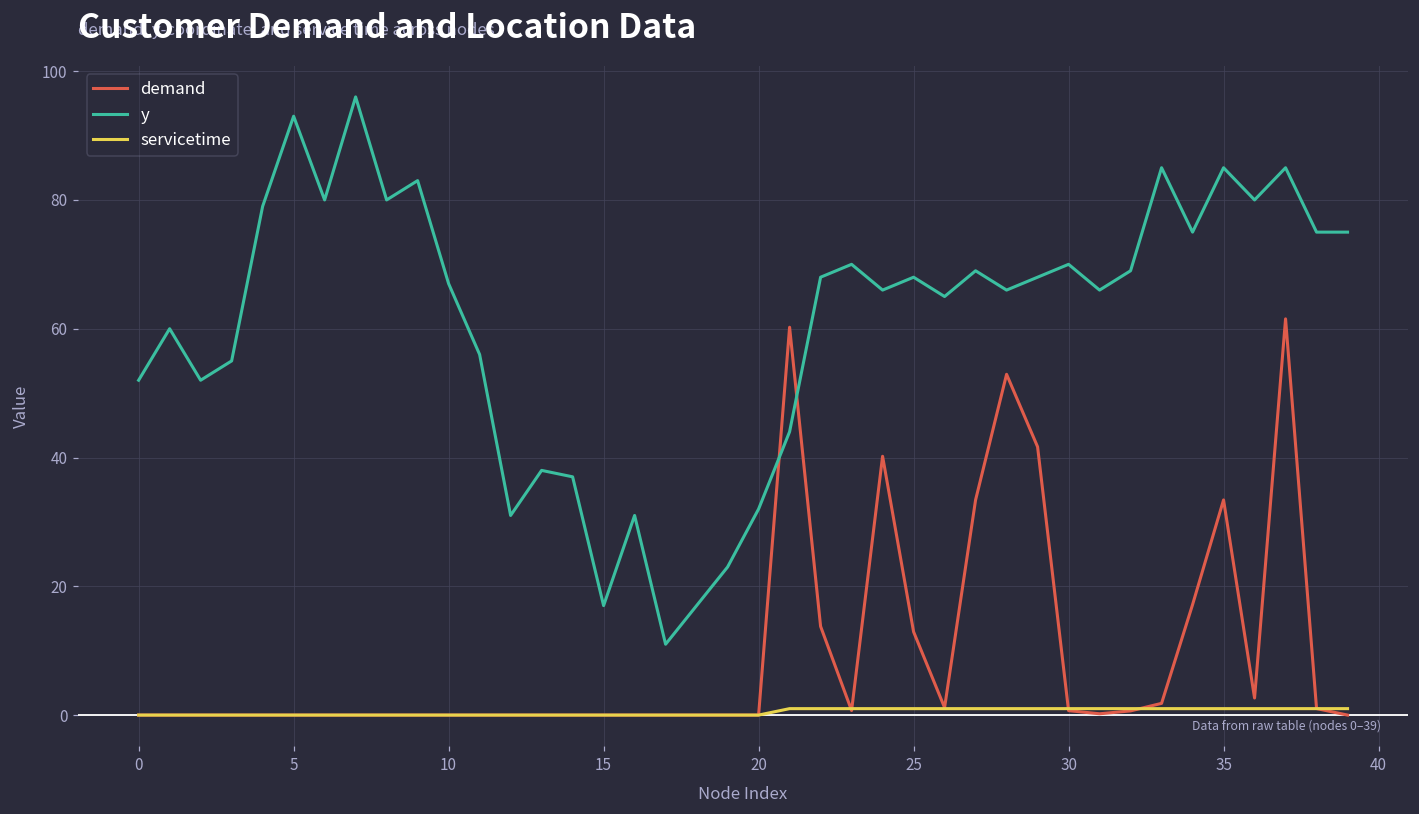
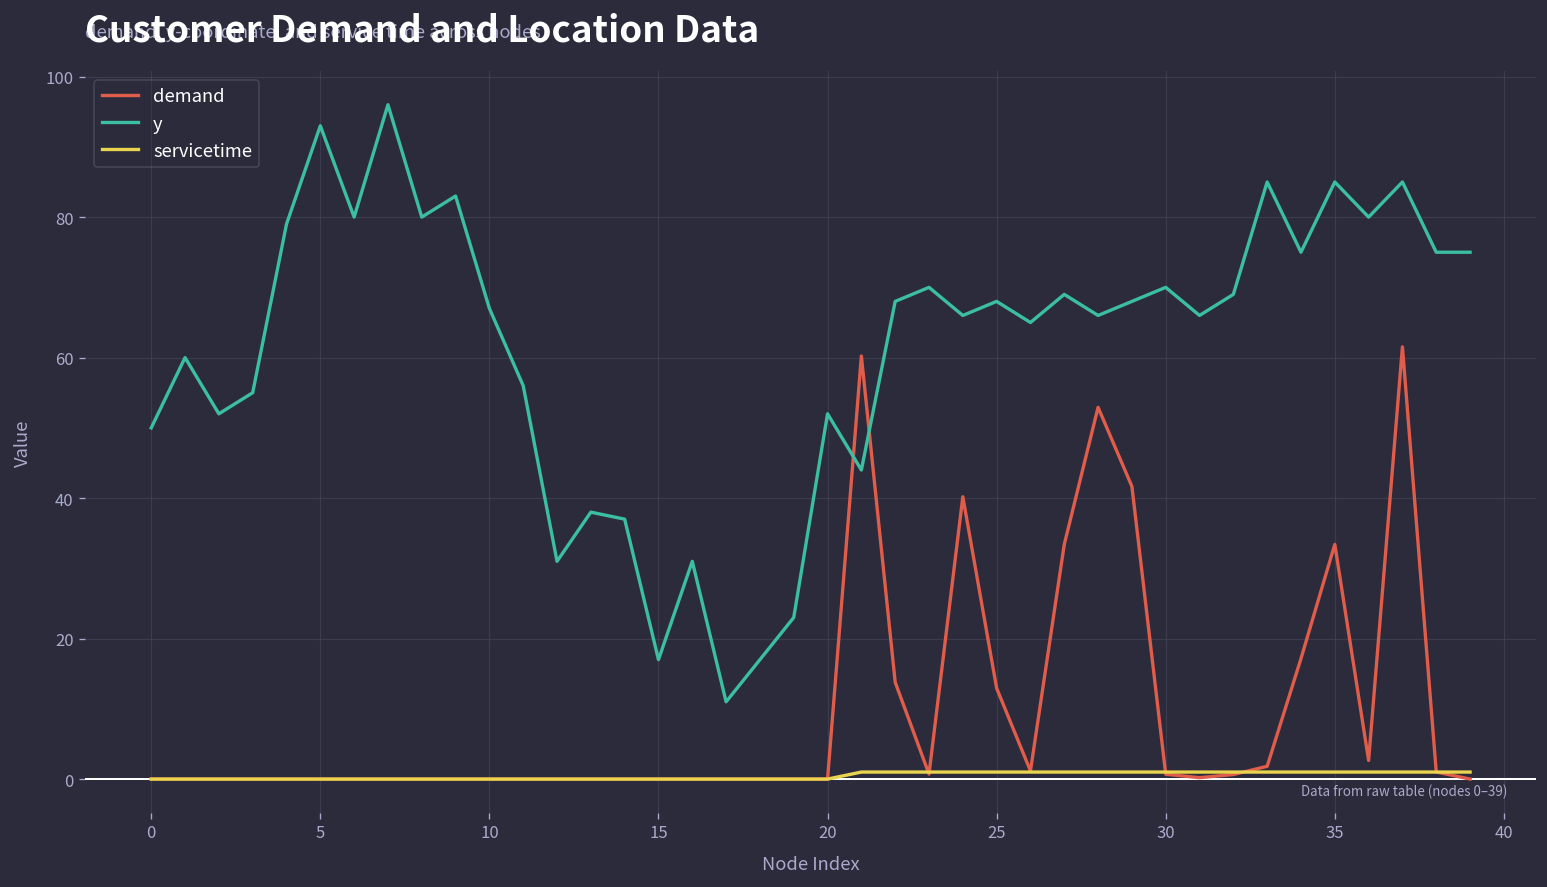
y, 0: 52 -> 50
y, 20: 32 -> 52
